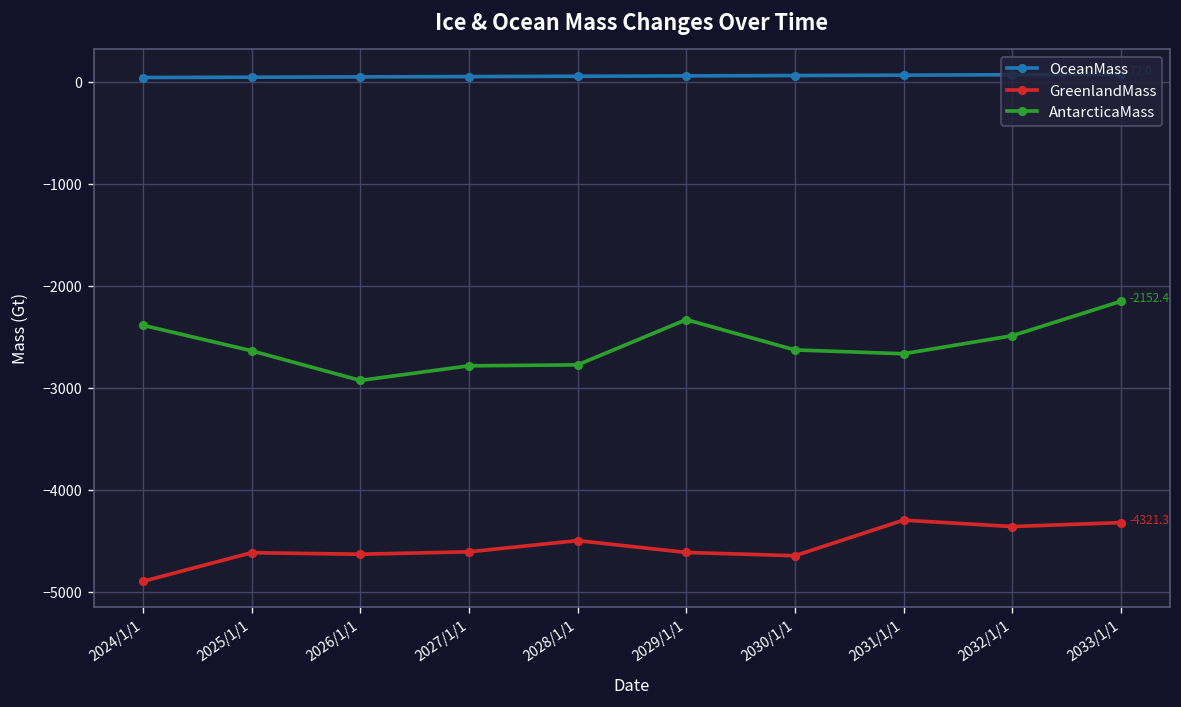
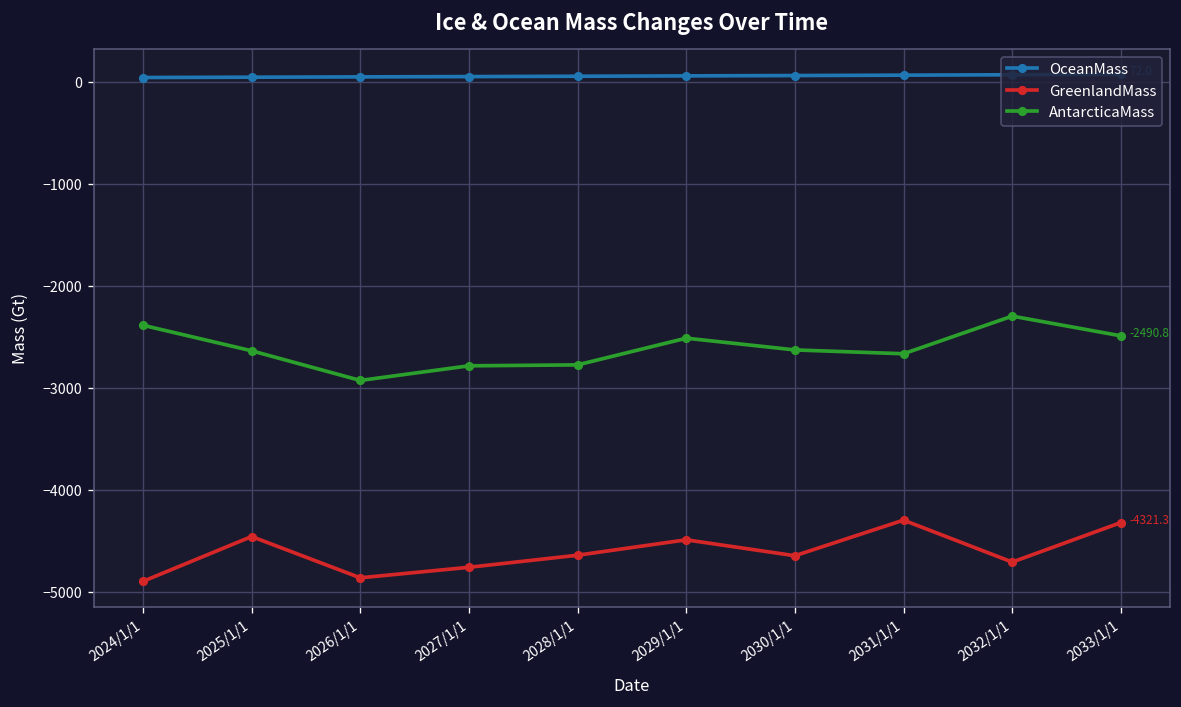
GreenlandMass, 2025/1/1: -4600 -> -4500
GreenlandMass, 2026/1/1: -4600 -> -4900
GreenlandMass, 2027/1/1: -4600 -> -4800
GreenlandMass, 2028/1/1: -4500 -> -4600
GreenlandMass, 2029/1/1: -4600 -> -4500
AntarcticaMass, 2029/1/1: -2300 -> -2500
GreenlandMass, 2032/1/1: -4400 -> -4700
AntarcticaMass, 2032/1/1: -2500 -> -2300
AntarcticaMass, 2033/1/1: -2152.4 -> -2490.8
